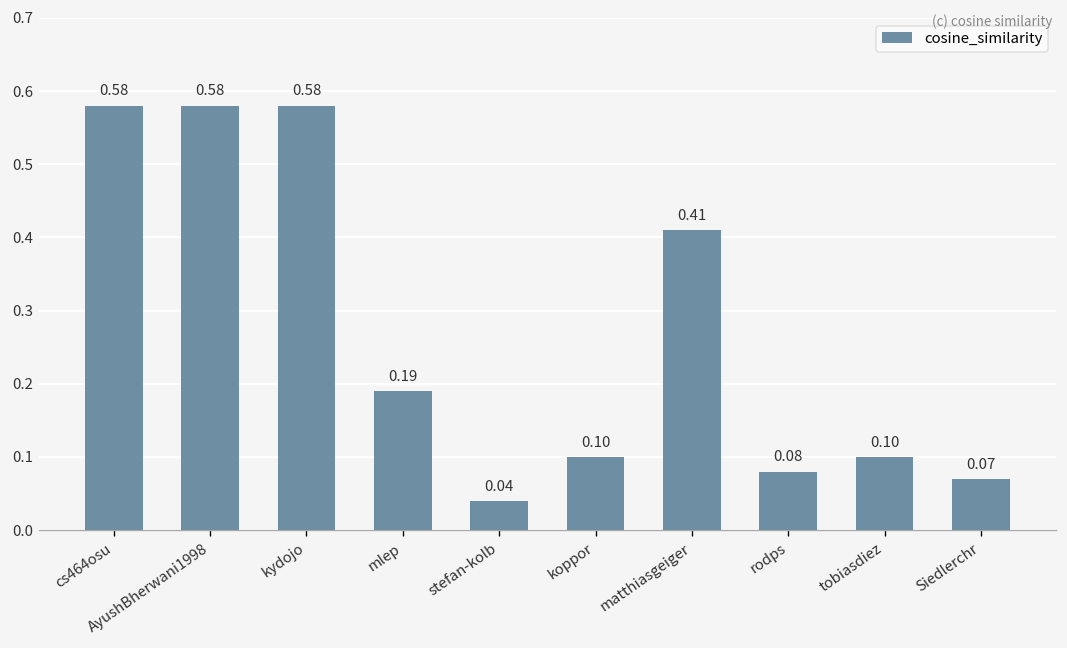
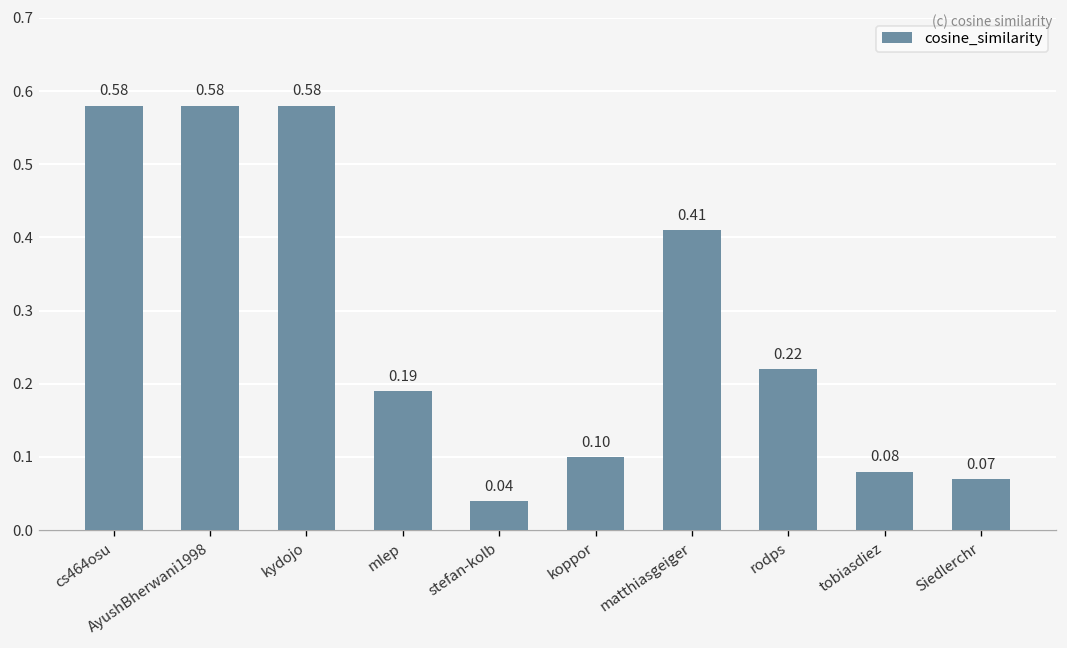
rodps: 0.08 -> 0.22
tobiasdiez: 0.10 -> 0.08
